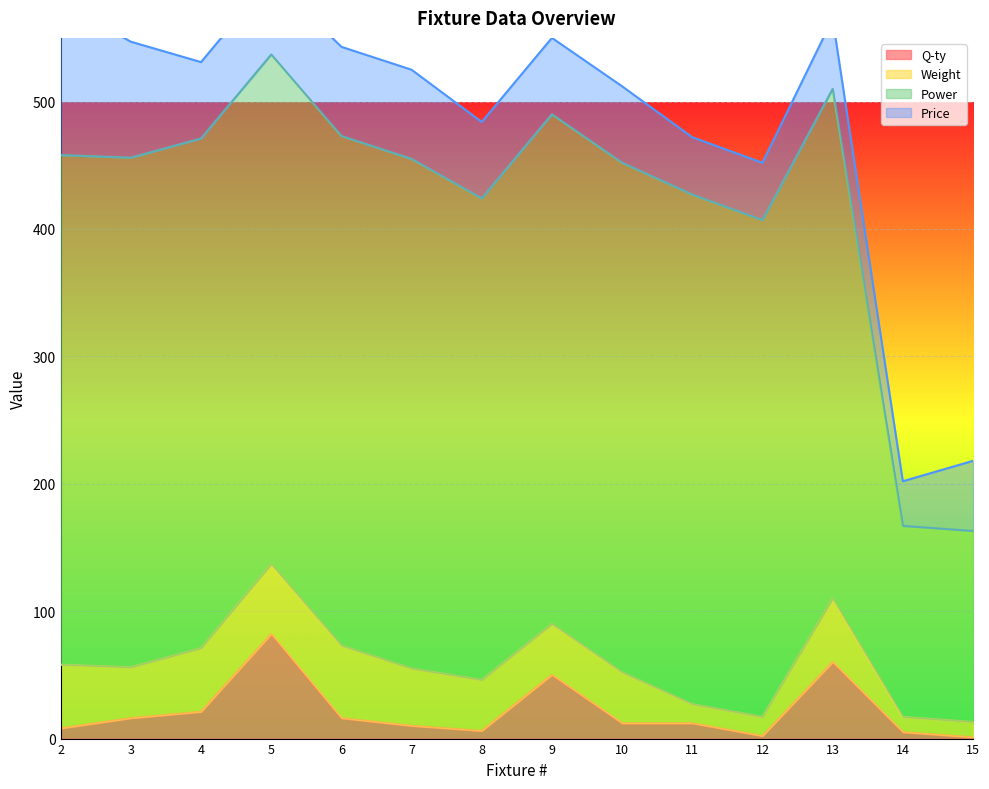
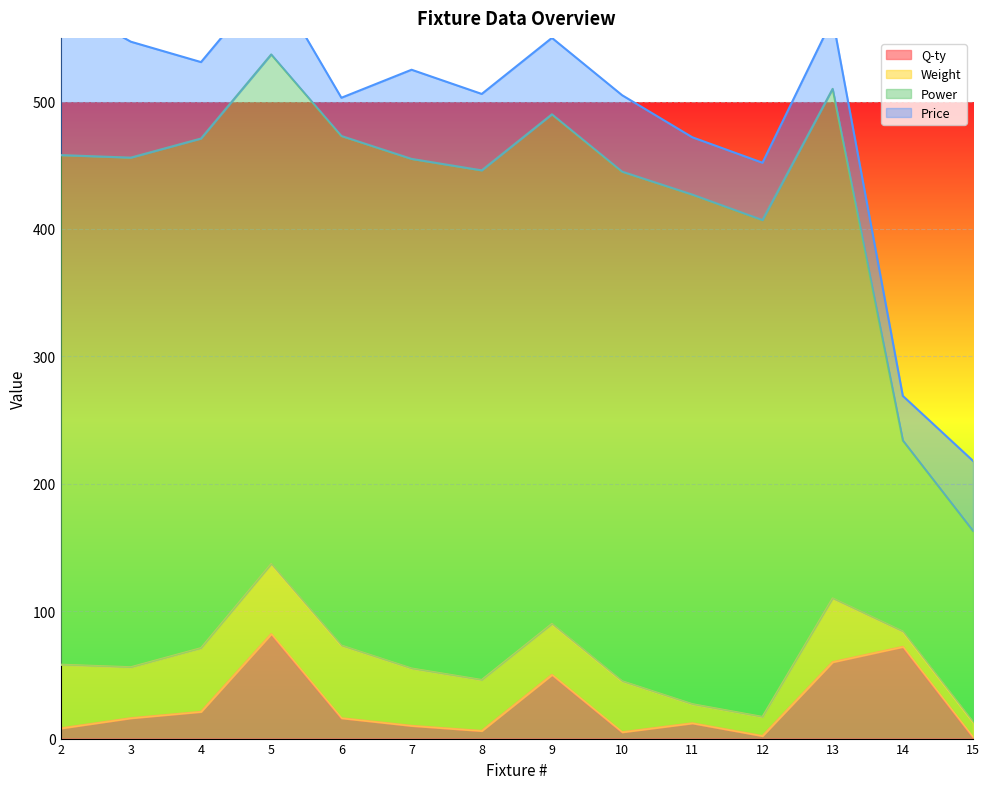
Price, 6: 70 -> 30
Power, 8: 378 -> 400
Q-ty, 10: 12 -> 5
Q-ty, 14: 5 -> 72
